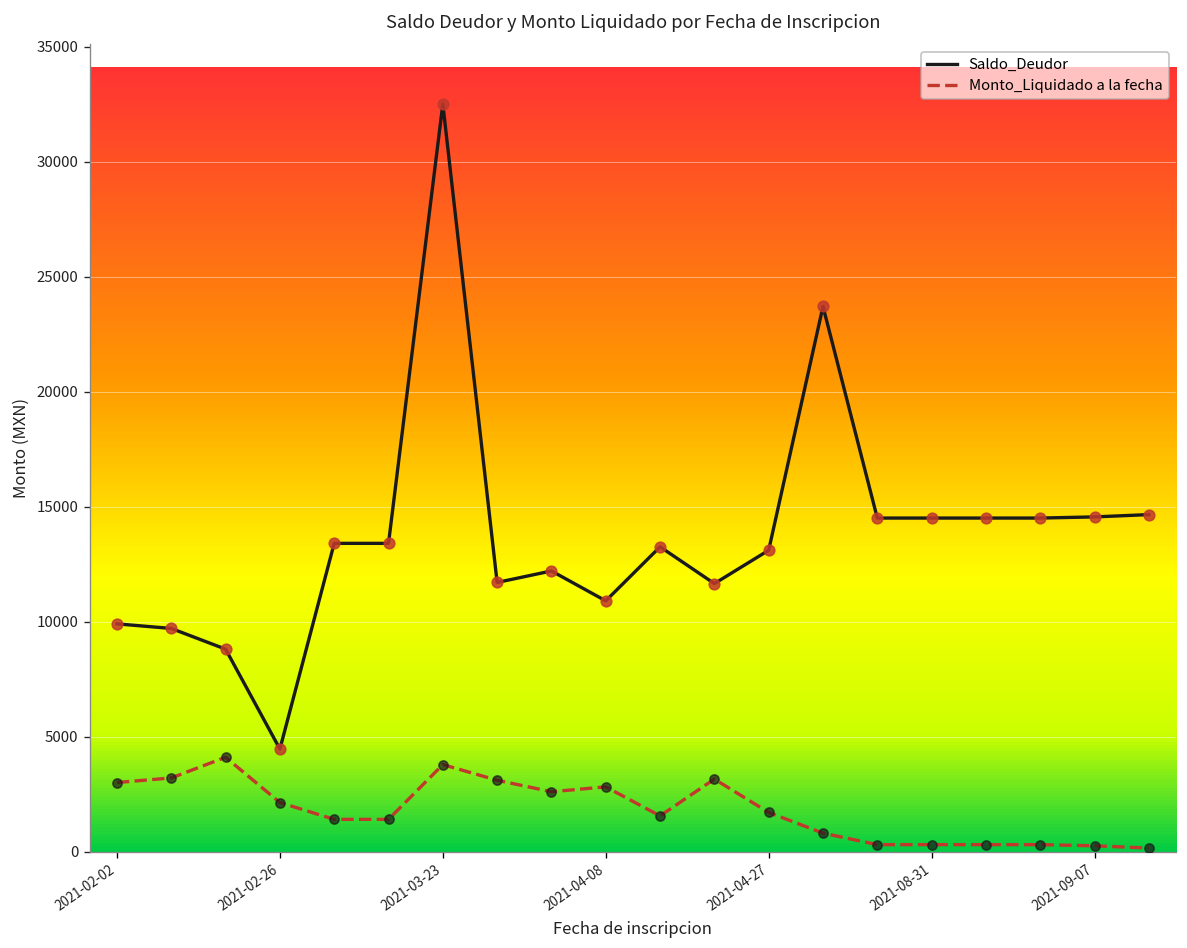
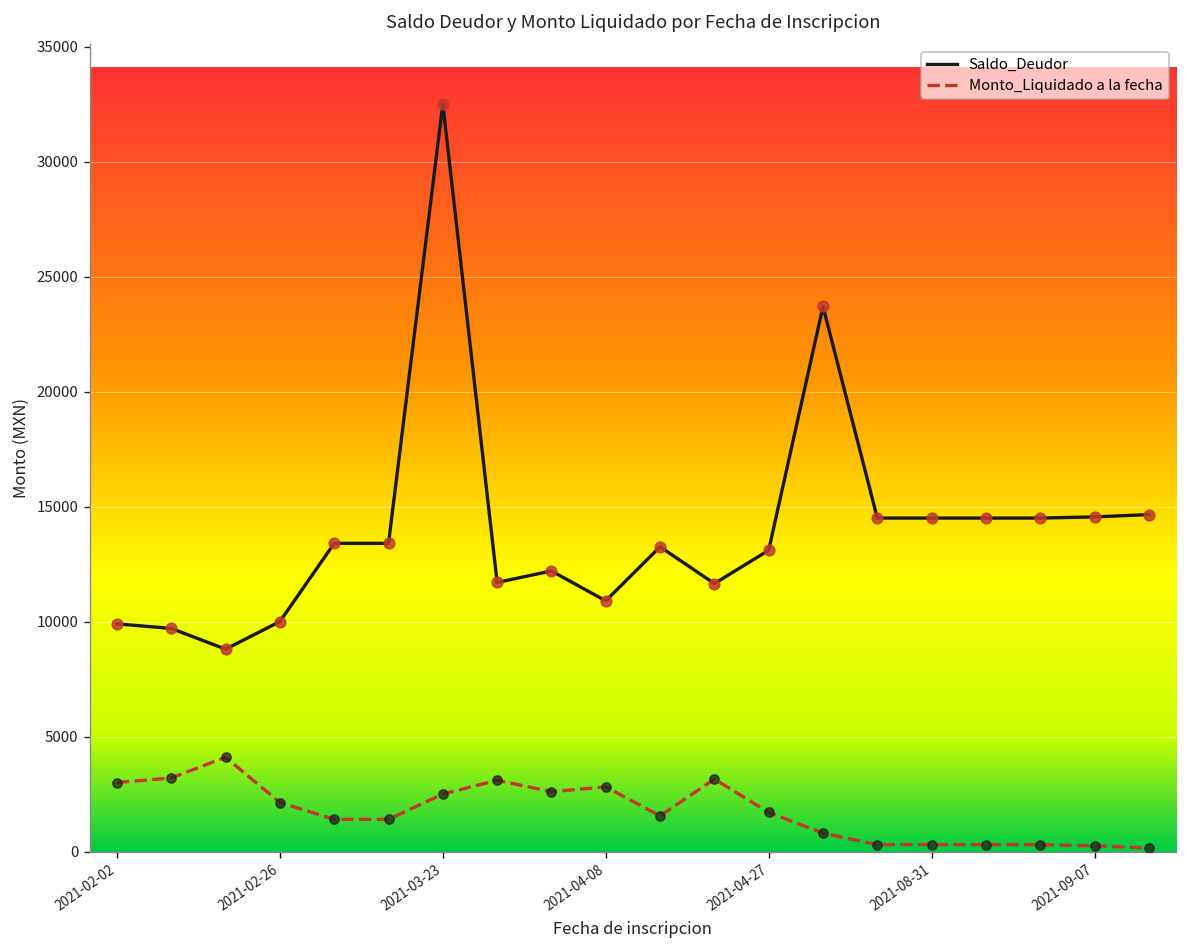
Saldo_Deudor, 2021-02-26: 4500 -> 10000
Monto_Liquidado a la fecha, 2021-03-23: 3800 -> 2500
